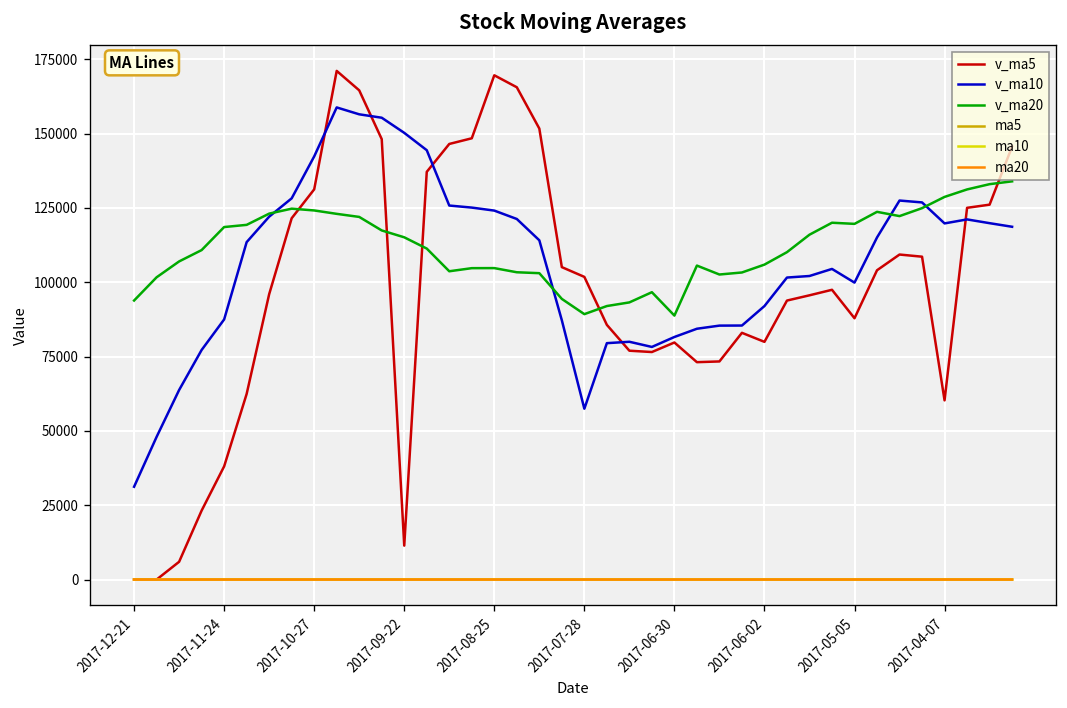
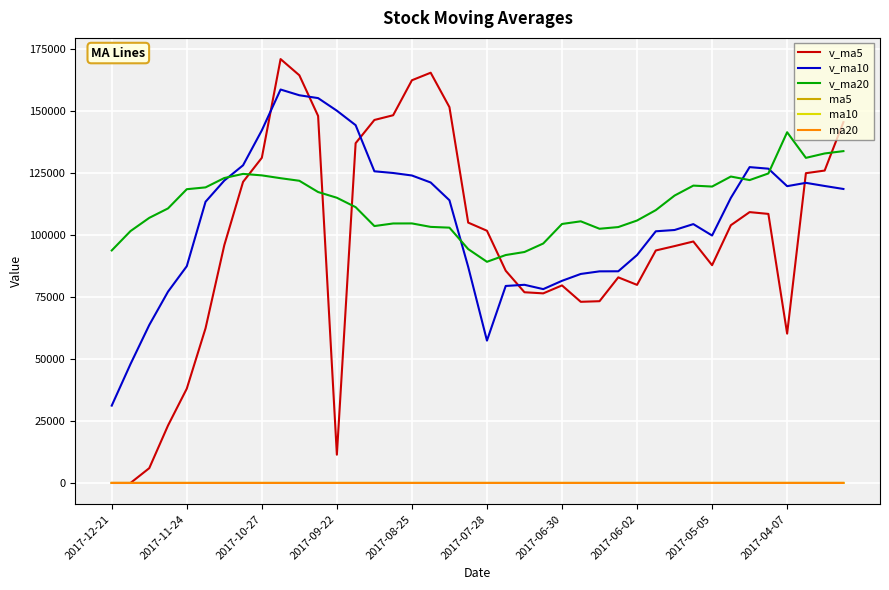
v_ma5, 2017-08-25: 170000 -> 163000
v_ma20, 2017-06-30: 89000 -> 105000
v_ma20, 2017-04-07: 129000 -> 142000
